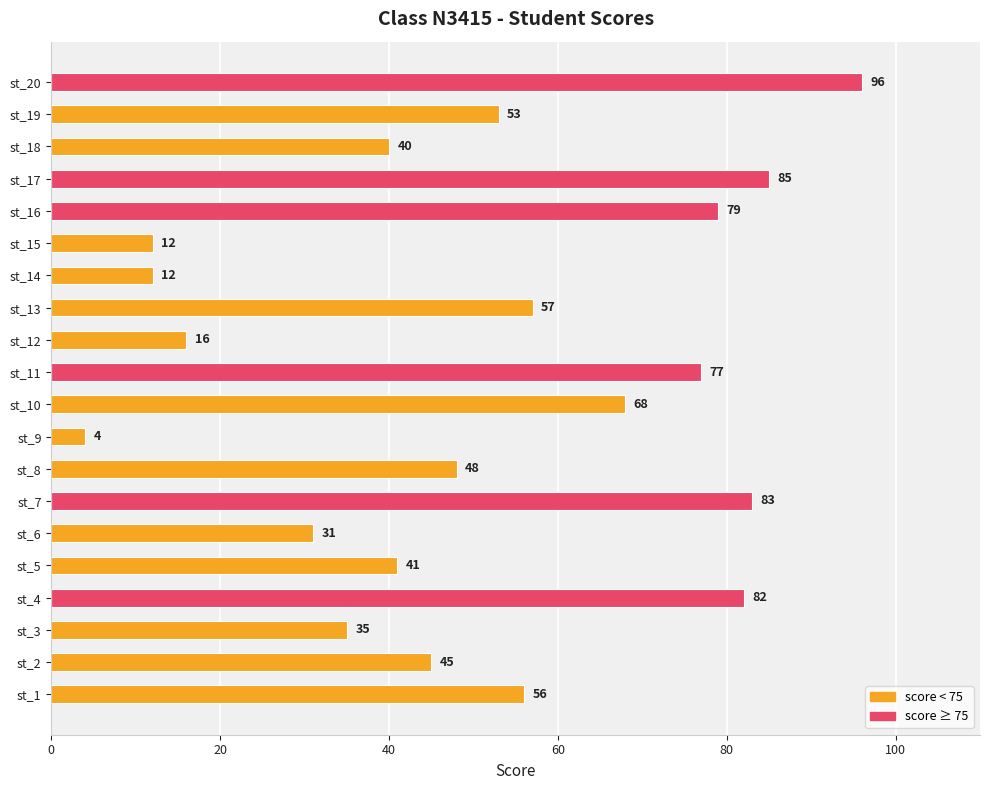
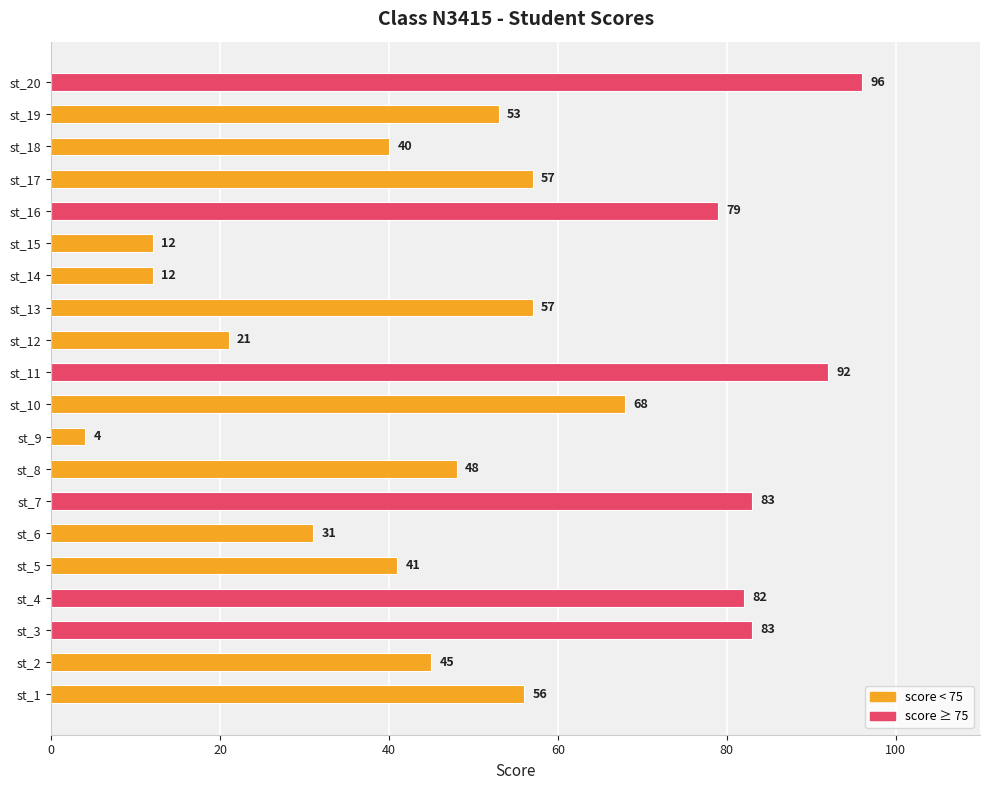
st_17: 85 -> 57
st_12: 16 -> 21
st_11: 77 -> 92
st_3: 35 -> 83
